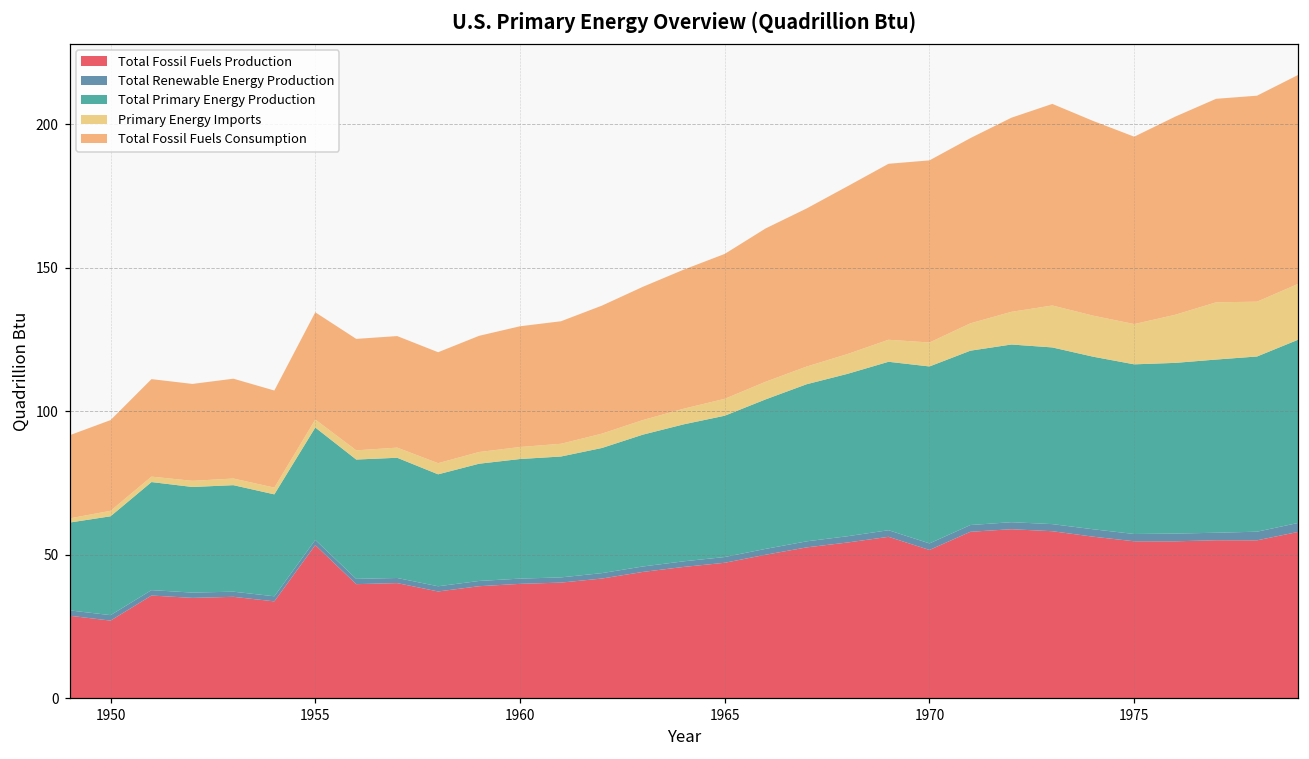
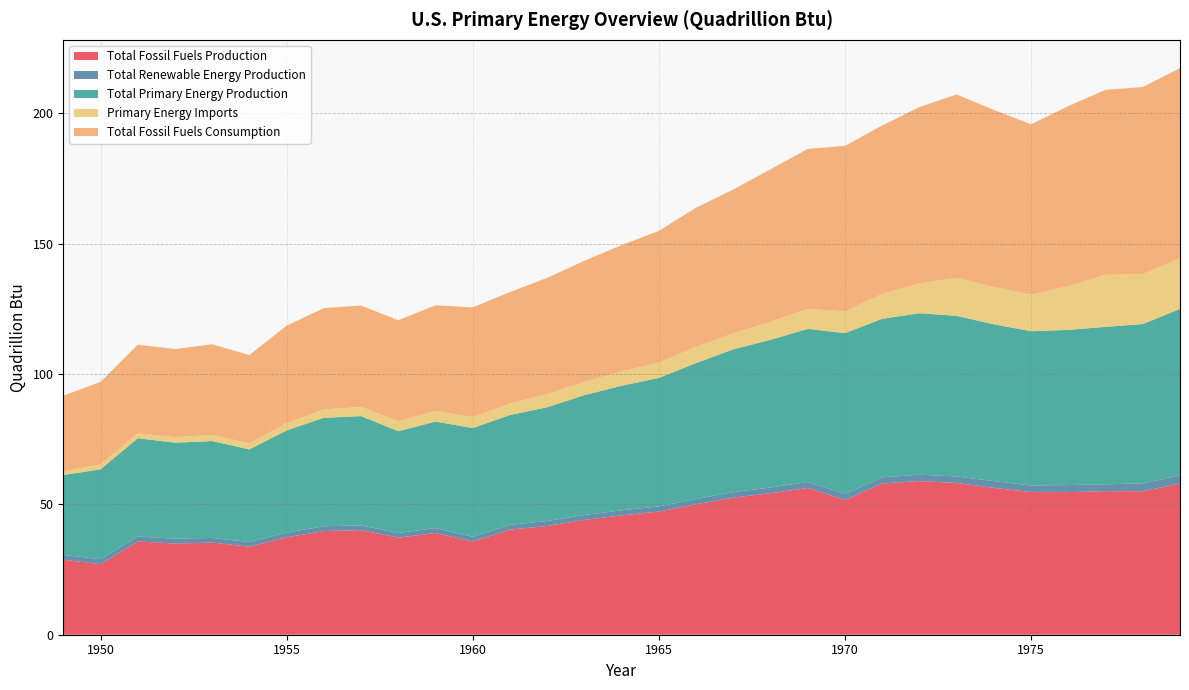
Total Fossil Fuels Production, 1955: 53 -> 37
Total Fossil Fuels Production, 1960: 40 -> 36
